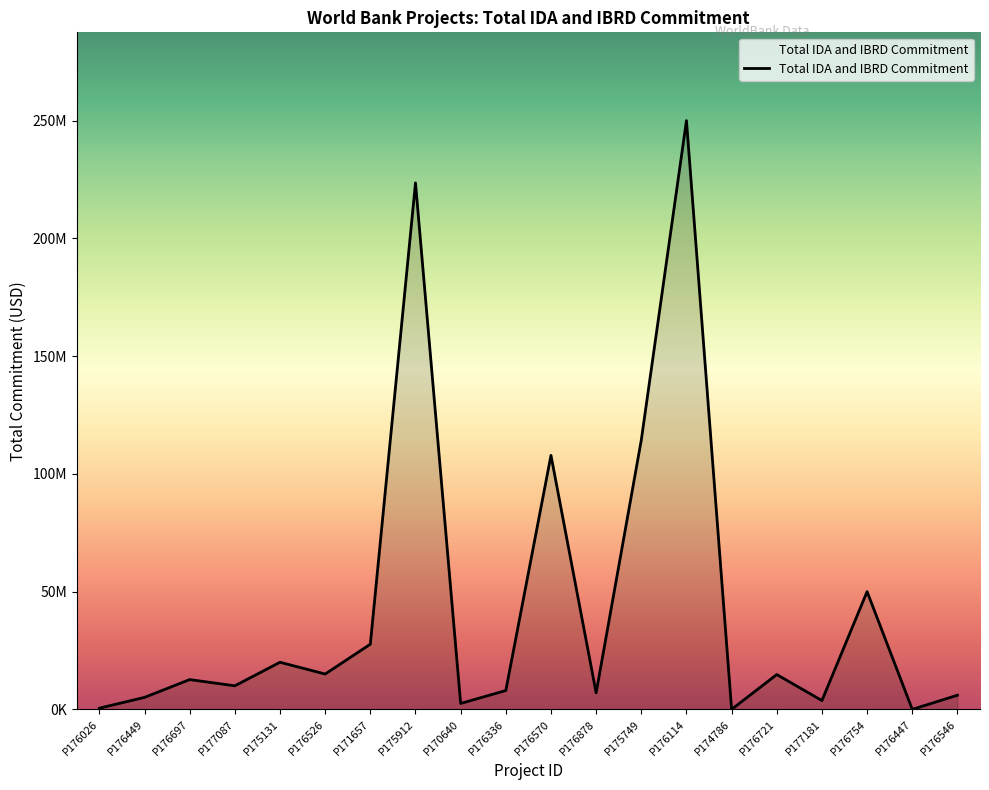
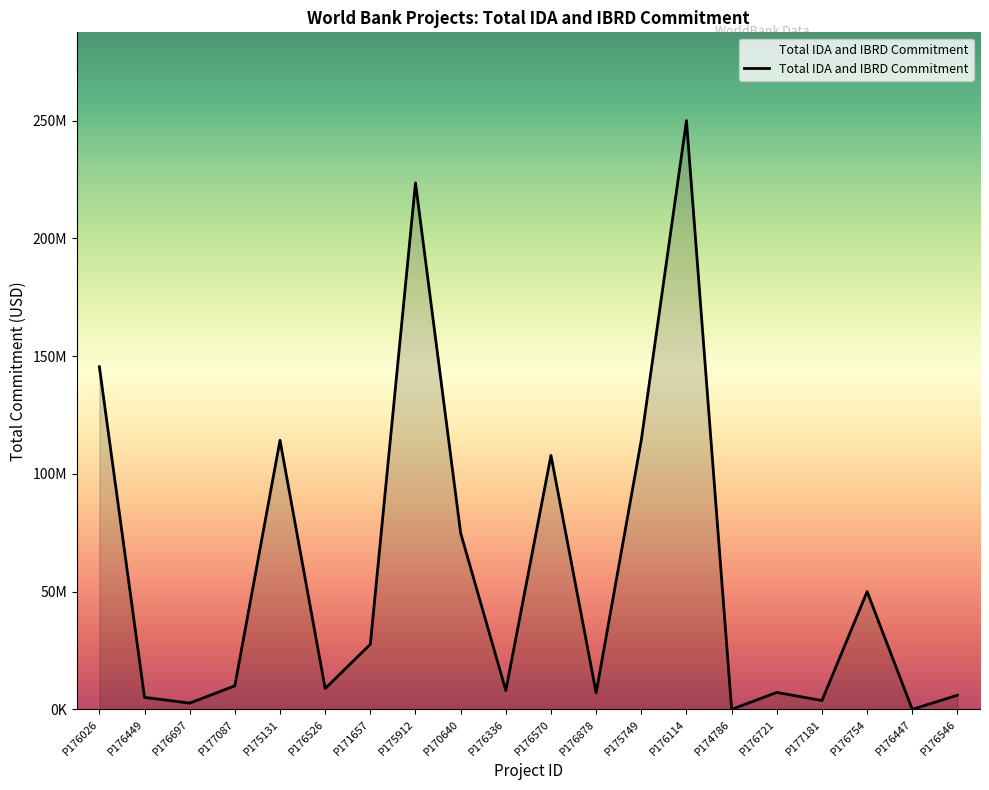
P176026: 1000000 -> 145000000
P176697: 13000000 -> 3000000
P175131: 20000000 -> 114000000
P176526: 15000000 -> 9000000
P170640: 3000000 -> 75000000
P176721: 15000000 -> 7000000
